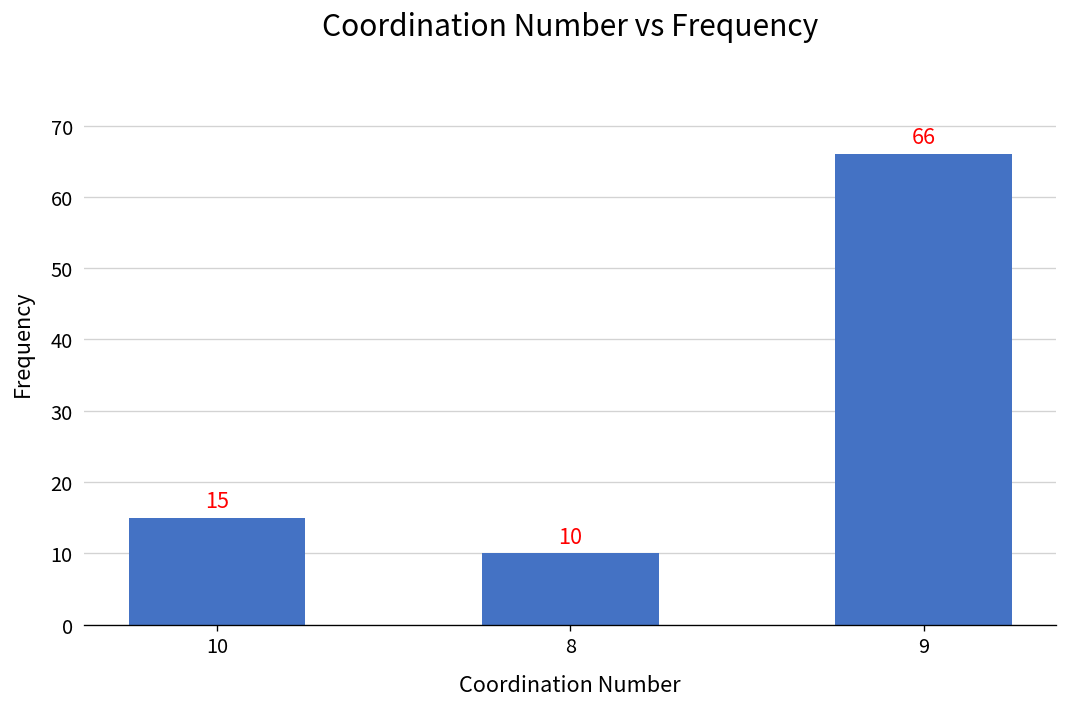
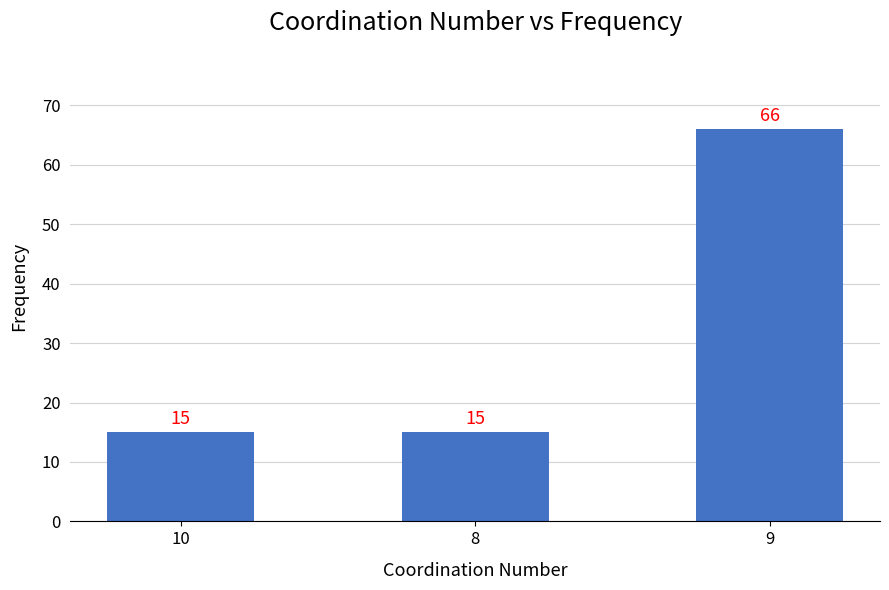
8: 10 -> 15
